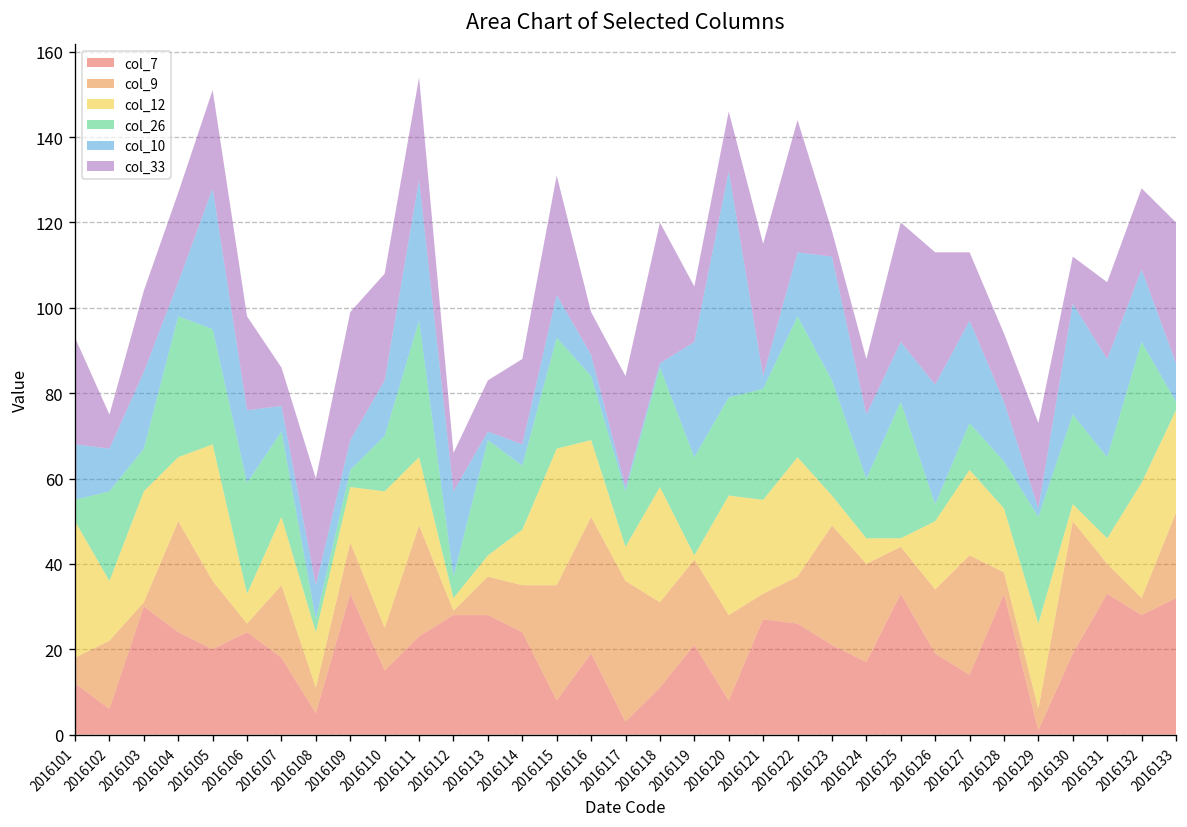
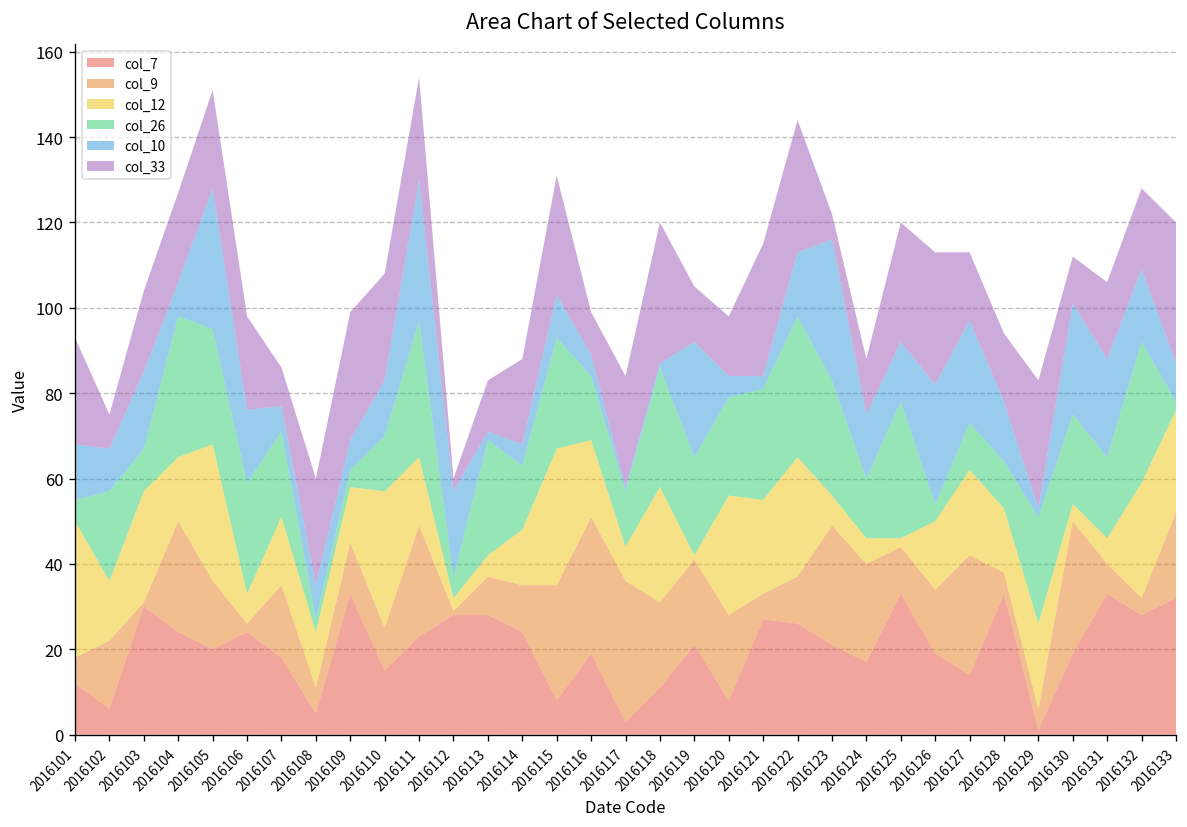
col_33, 2016112: 9 -> 3
col_10, 2016120: 53 -> 5
col_10, 2016123: 29 -> 33
col_33, 2016129: 20 -> 30
